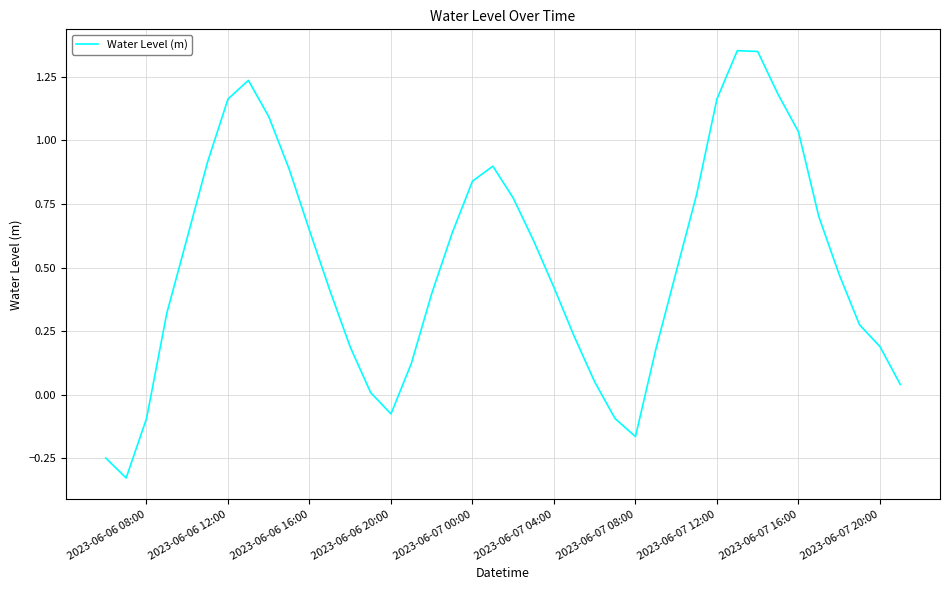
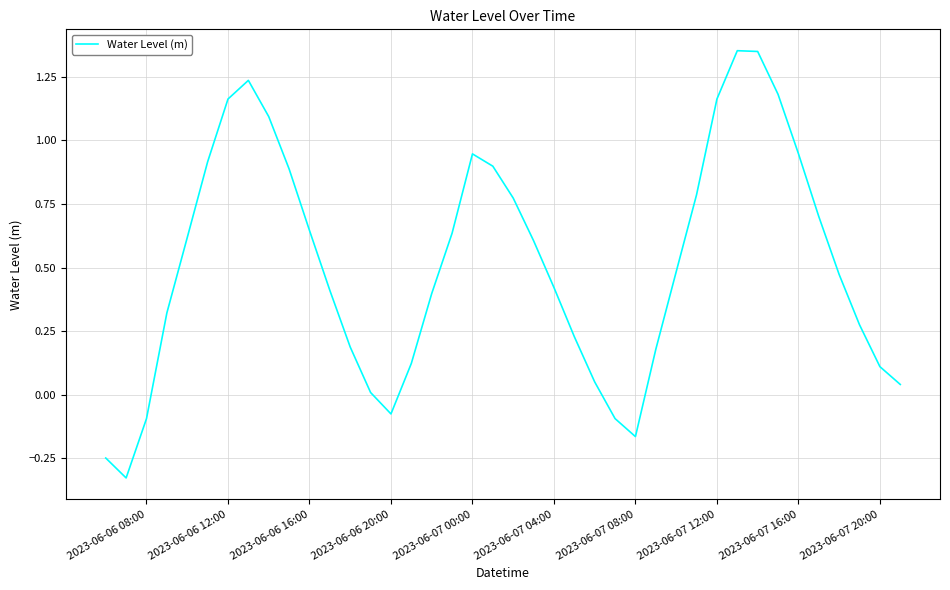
2023-06-07 00:00: 0.84 -> 0.95
2023-06-07 16:00: 1.03 -> 0.95
2023-06-07 20:00: 0.19 -> 0.11
